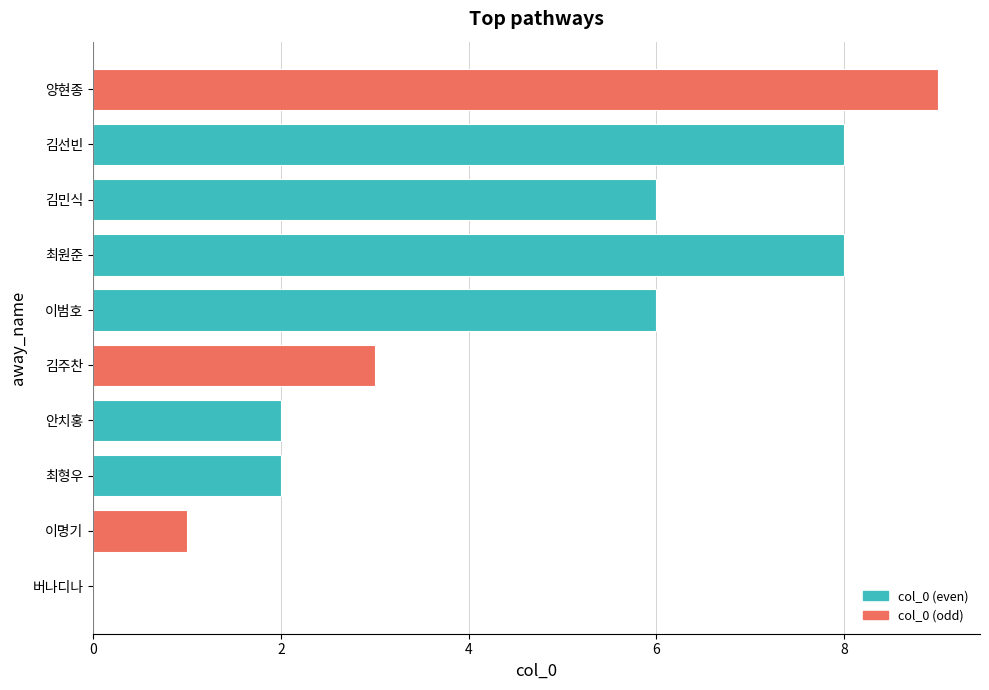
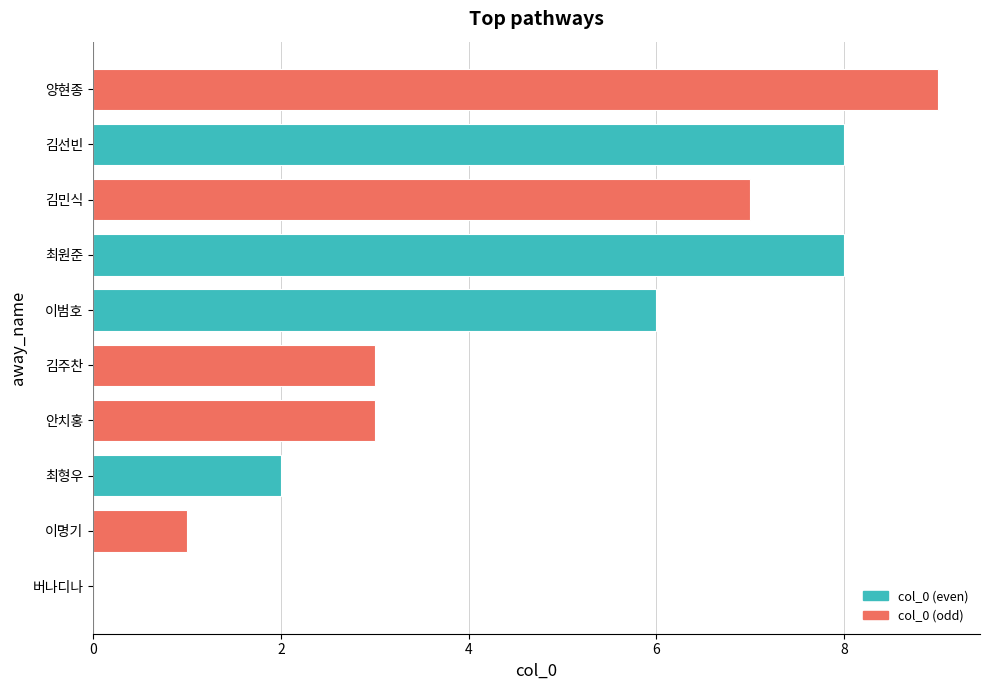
김민식: 6 -> 7
안치홍: 2 -> 3
